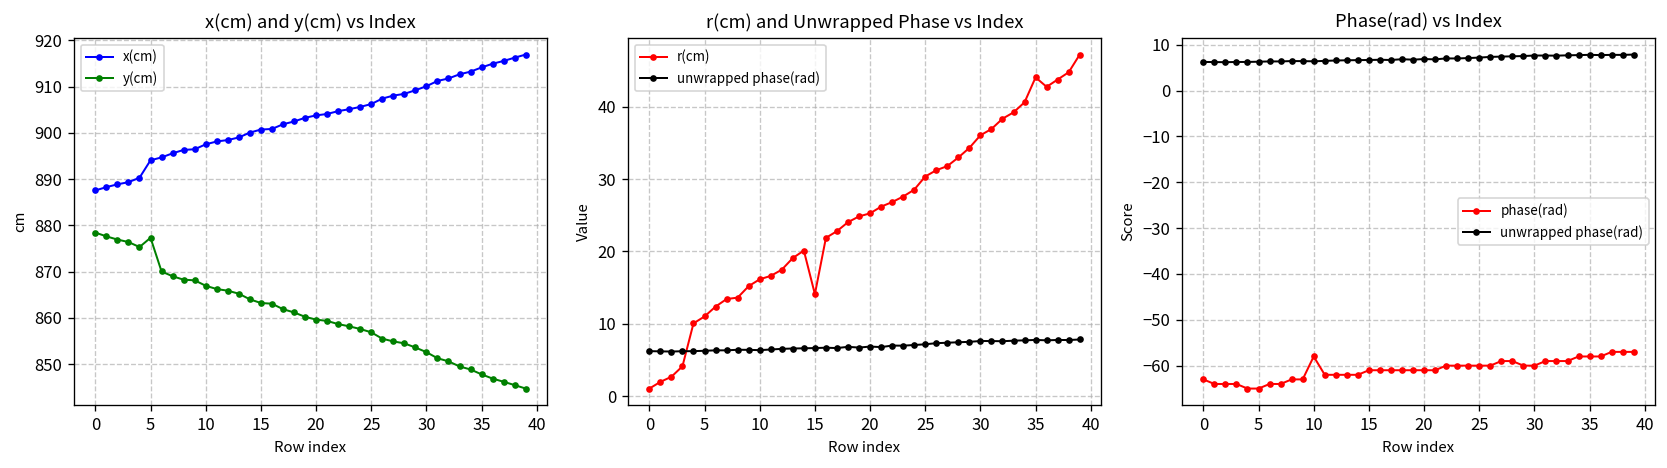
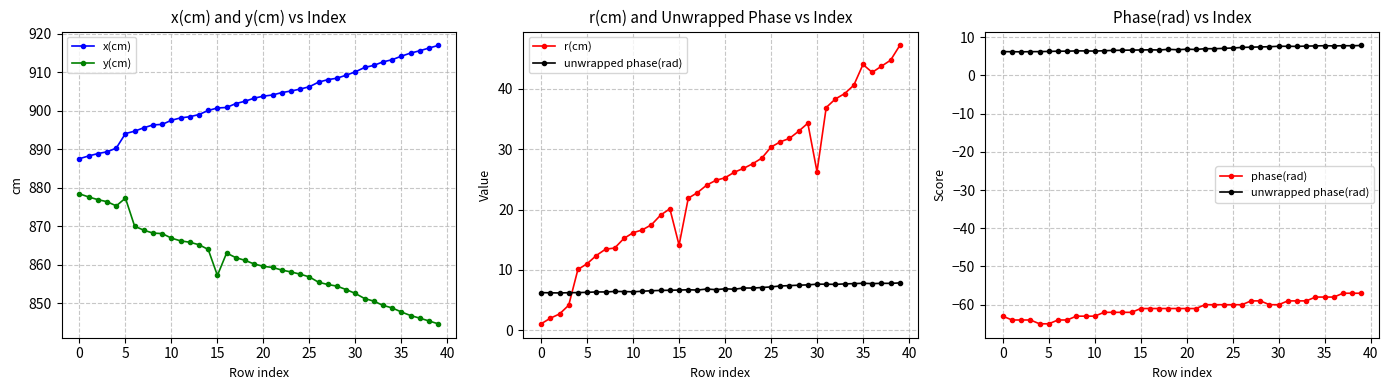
x(cm) and y(cm) vs Index, y(cm), 15: 863 -> 857
r(cm) and Unwrapped Phase vs Index, r(cm), 30: 36 -> 26
Phase(rad) vs Index, phase(rad), 10: -58 -> -63
